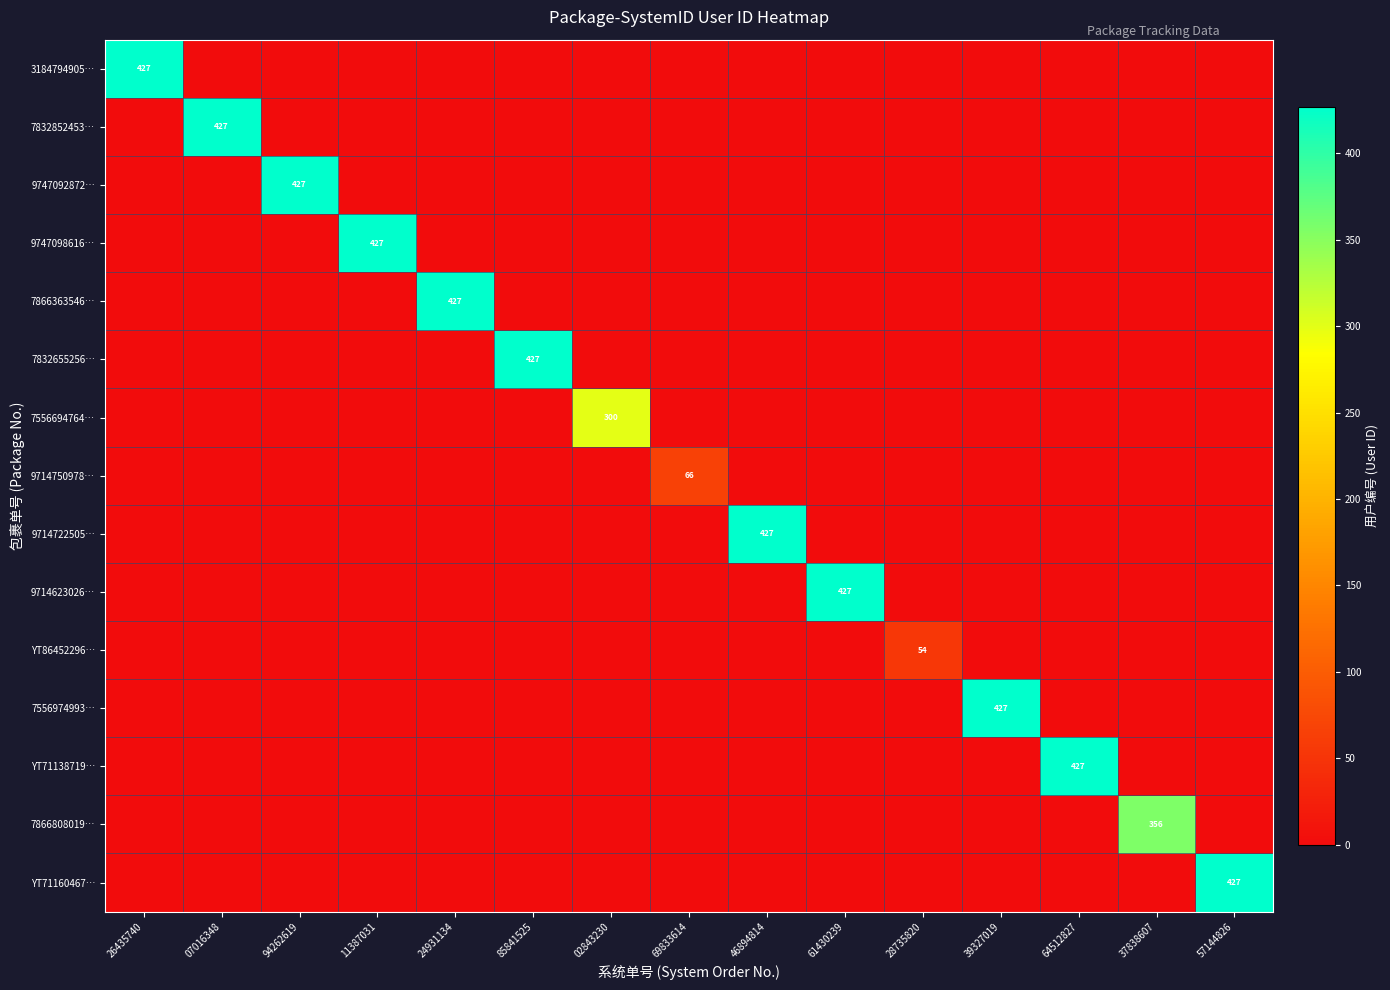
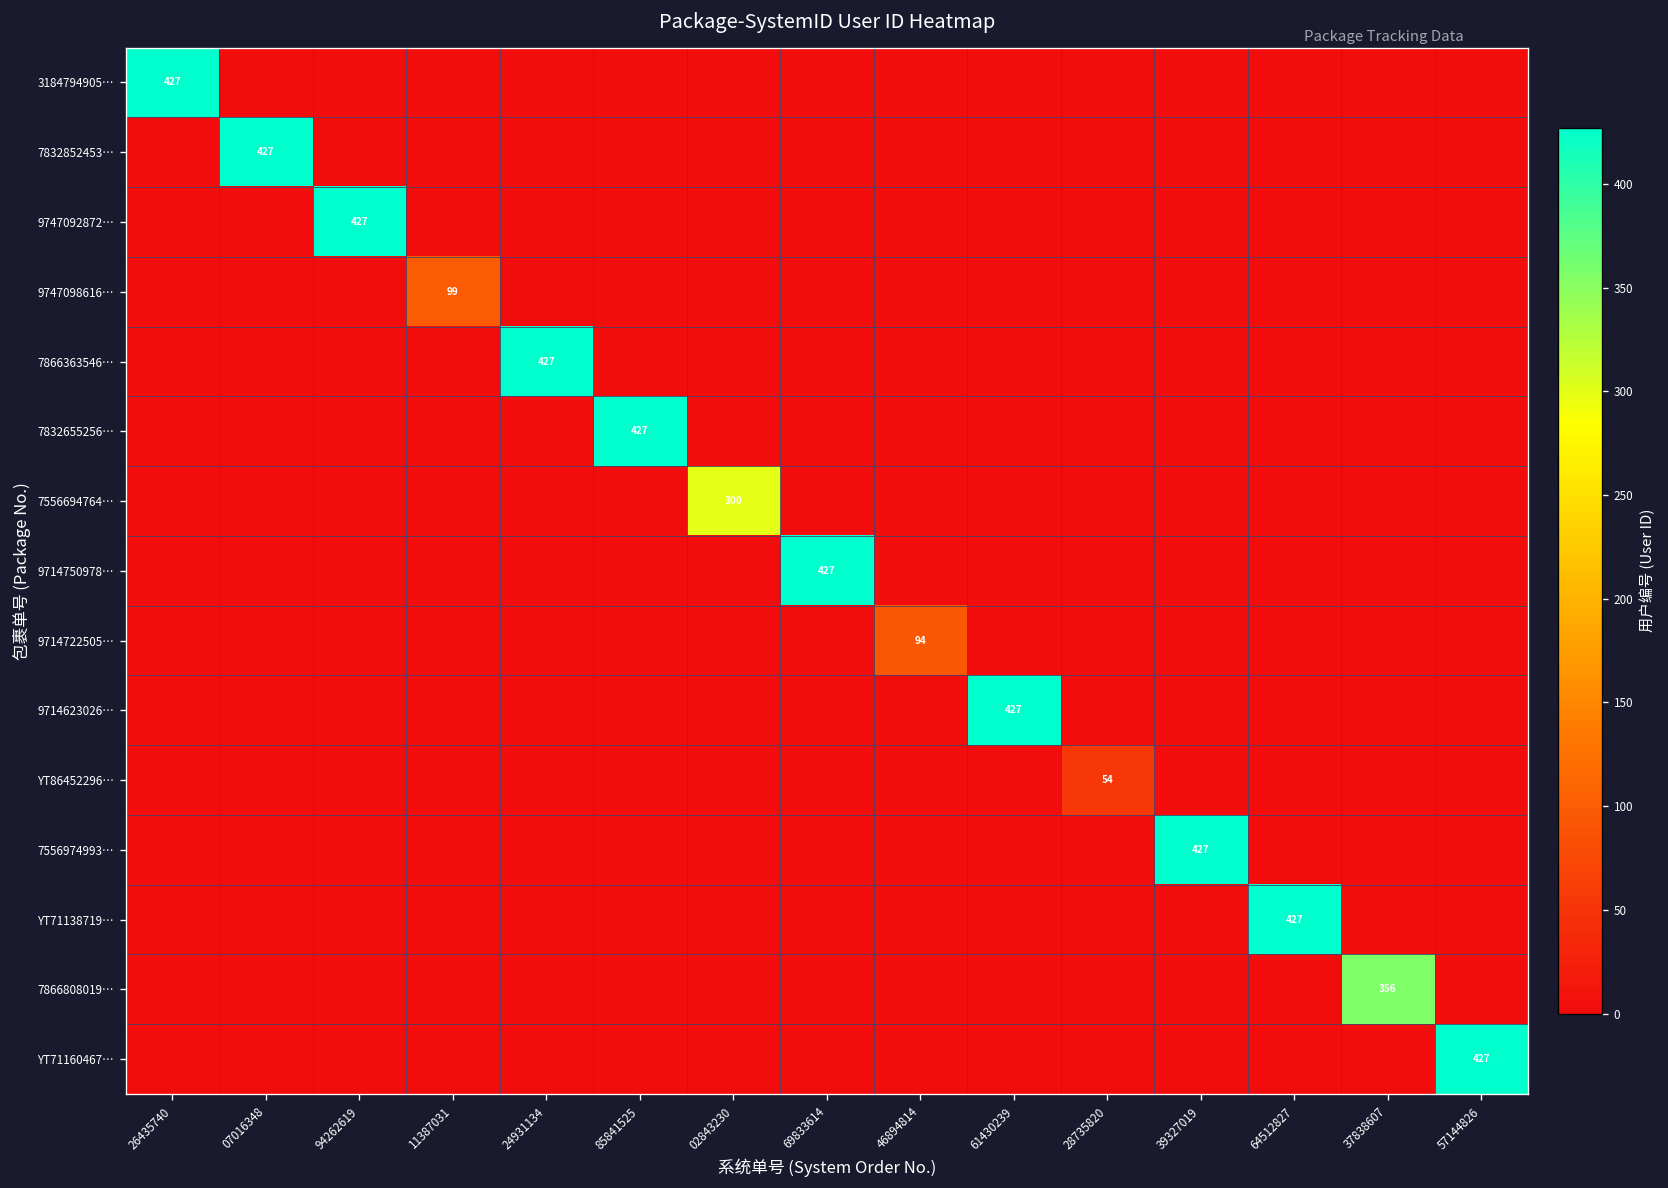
9747098616…, 11387031: 427 -> 99
9714750978…, 69833614: 66 -> 427
9714722505…, 46894814: 427 -> 94
